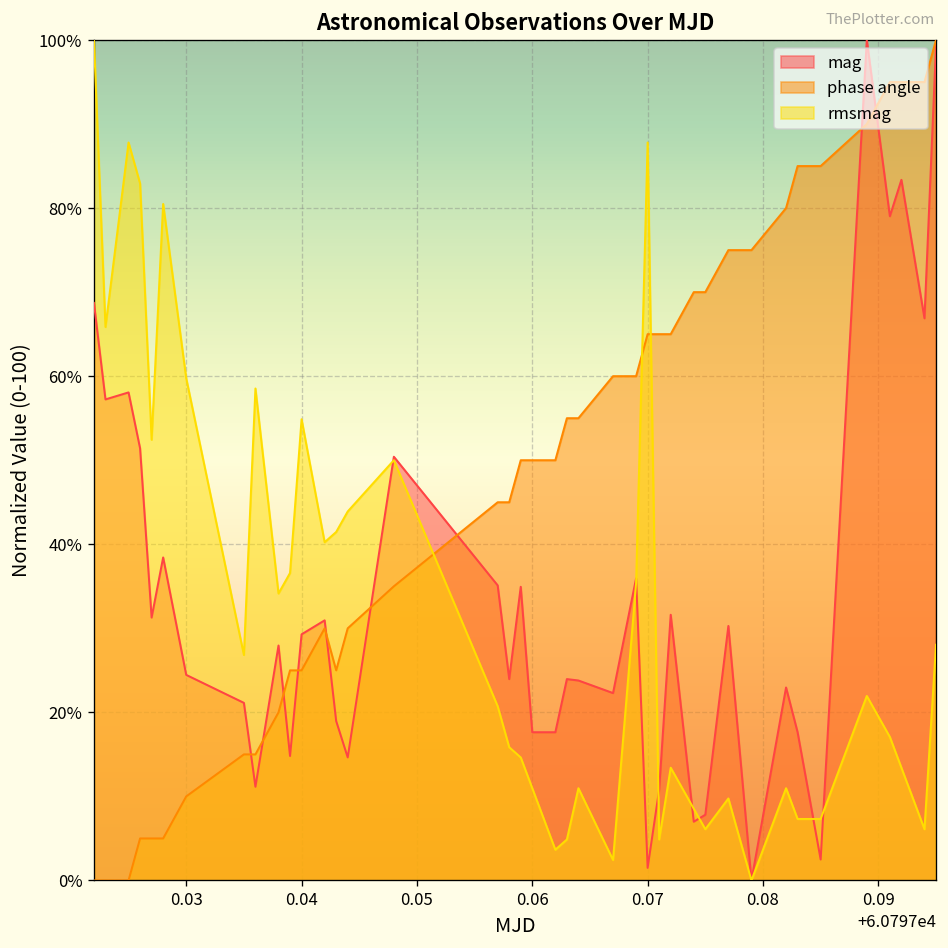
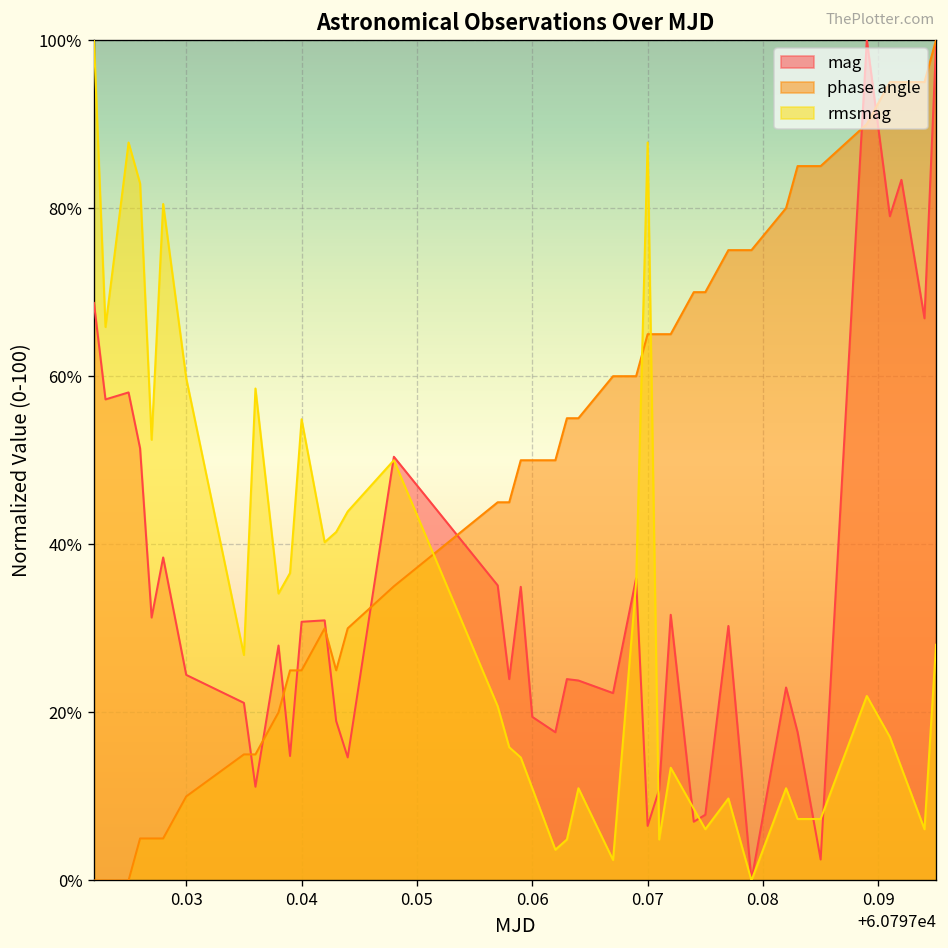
mag, 0.04: 29% -> 31%
mag, 0.06: 18% -> 19%
mag, 0.07: 1% -> 6%
